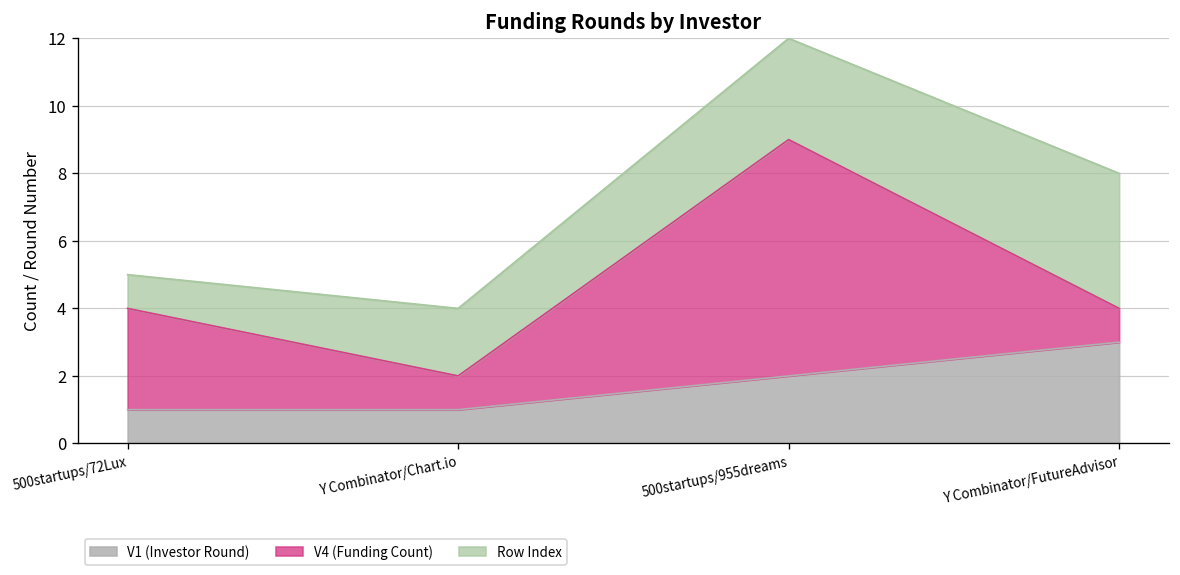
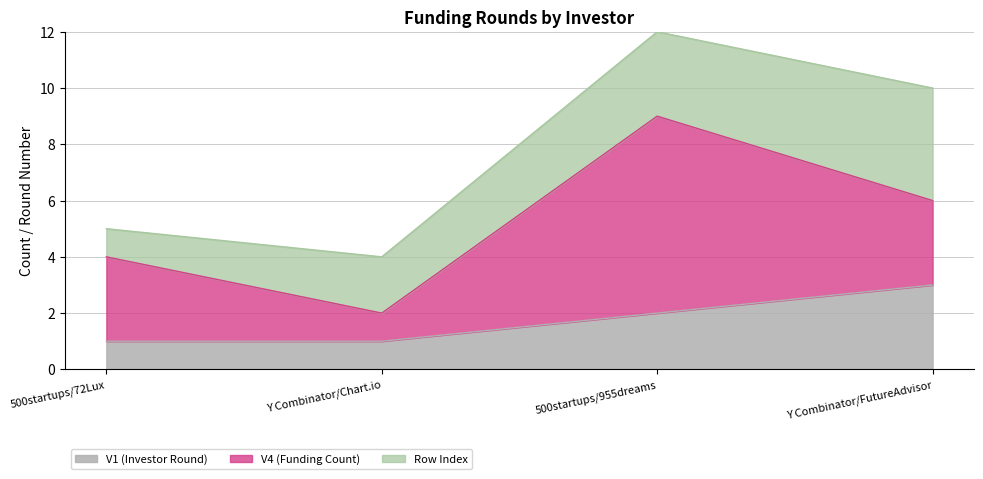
V4 (Funding Count), Y Combinator/FutureAdvisor: 1 -> 3
